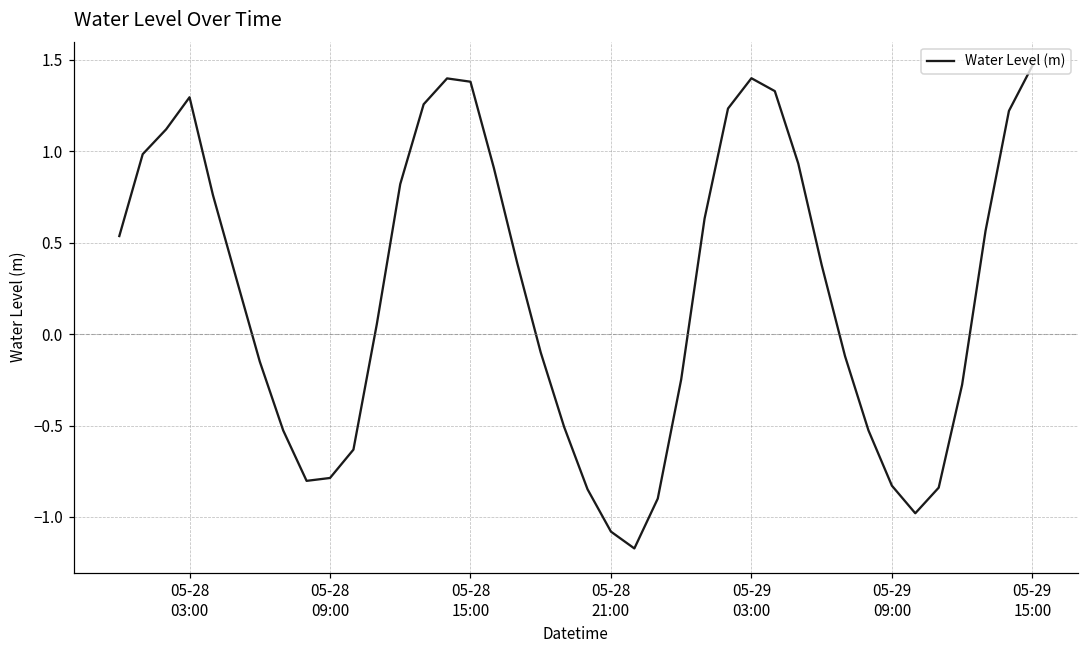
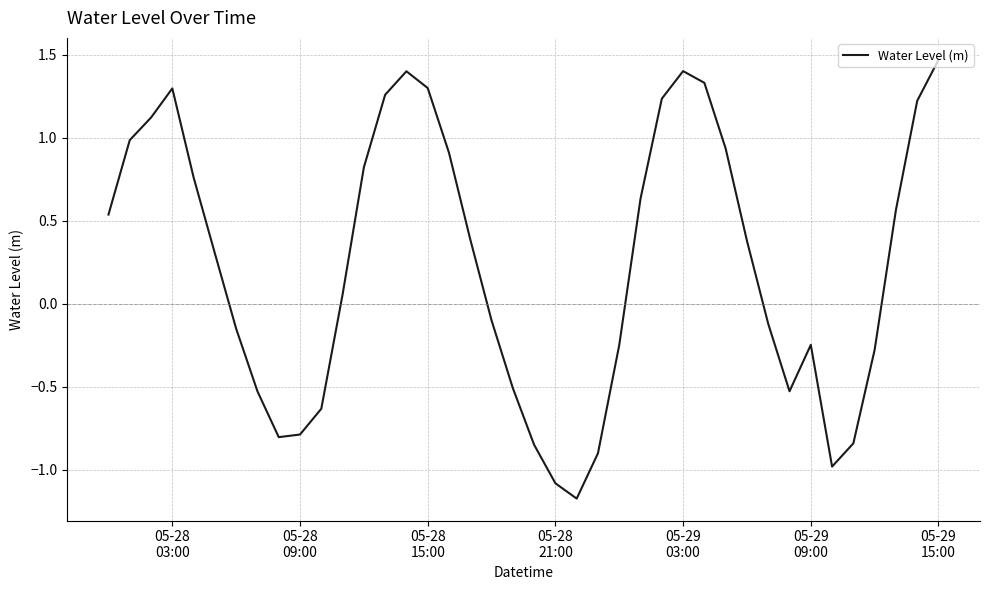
05-28 15:00: 1.38 -> 1.30
05-29 09:00: -0.83 -> -0.25
